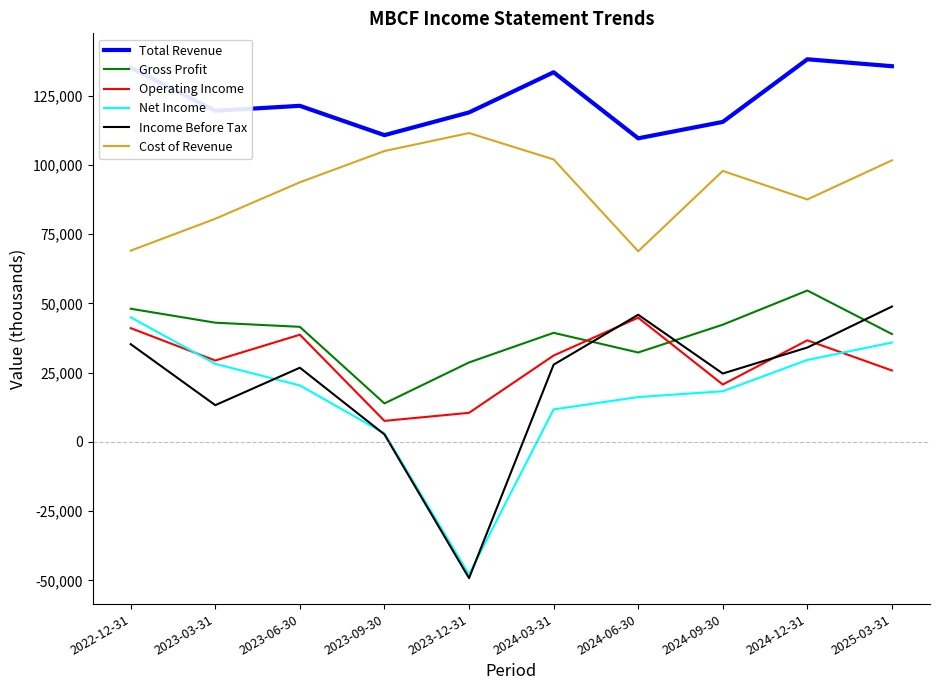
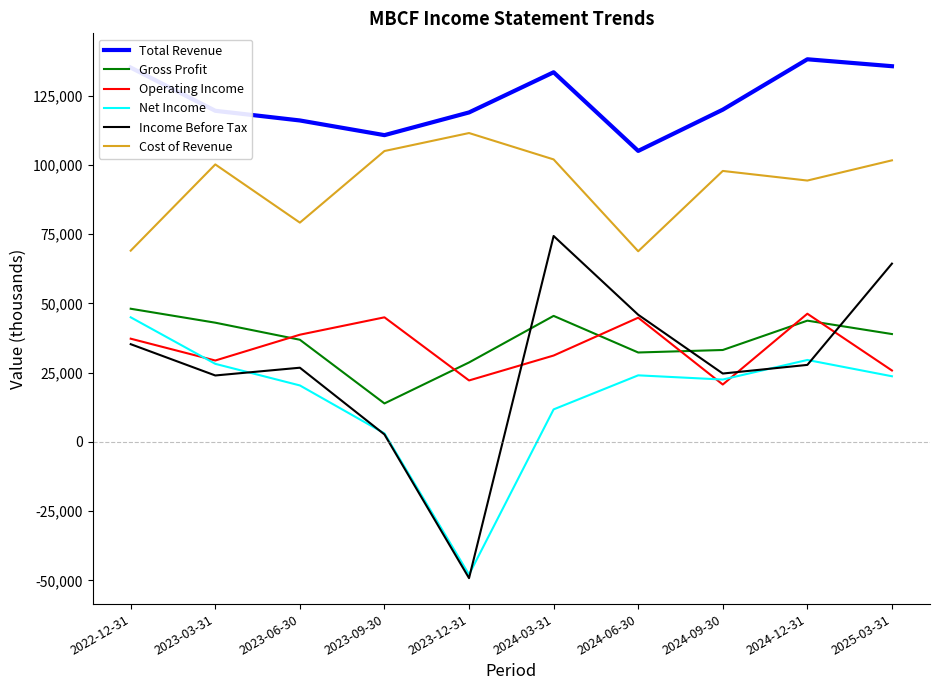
Operating Income, 2022-12-31: 41,000 -> 37,000
Income Before Tax, 2023-03-31: 13,000 -> 24,000
Cost of Revenue, 2023-03-31: 81,000 -> 100,000
Total Revenue, 2023-06-30: 121,000 -> 116,000
Gross Profit, 2023-06-30: 42,000 -> 37,000
Cost of Revenue, 2023-06-30: 94,000 -> 79,000
Operating Income, 2023-09-30: 8,000 -> 45,000
Operating Income, 2023-12-31: 11,000 -> 22,000
Gross Profit, 2024-03-31: 39,000 -> 46,000
Income Before Tax, 2024-03-31: 28,000 -> 74,000
Total Revenue, 2024-06-30: 110,000 -> 105,000
Net Income, 2024-06-30: 16,000 -> 24,000
Total Revenue, 2024-09-30: 116,000 -> 120,000
Gross Profit, 2024-09-30: 42,000 -> 33,000
Net Income, 2024-09-30: 18,000 -> 23,000
Gross Profit, 2024-12-31: 55,000 -> 44,000
Operating Income, 2024-12-31: 37,000 -> 46,000
Income Before Tax, 2024-12-31: 34,000 -> 28,000
Cost of Revenue, 2024-12-31: 88,000 -> 94,000
Net Income, 2025-03-31: 36,000 -> 24,000
Income Before Tax, 2025-03-31: 49,000 -> 64,000
